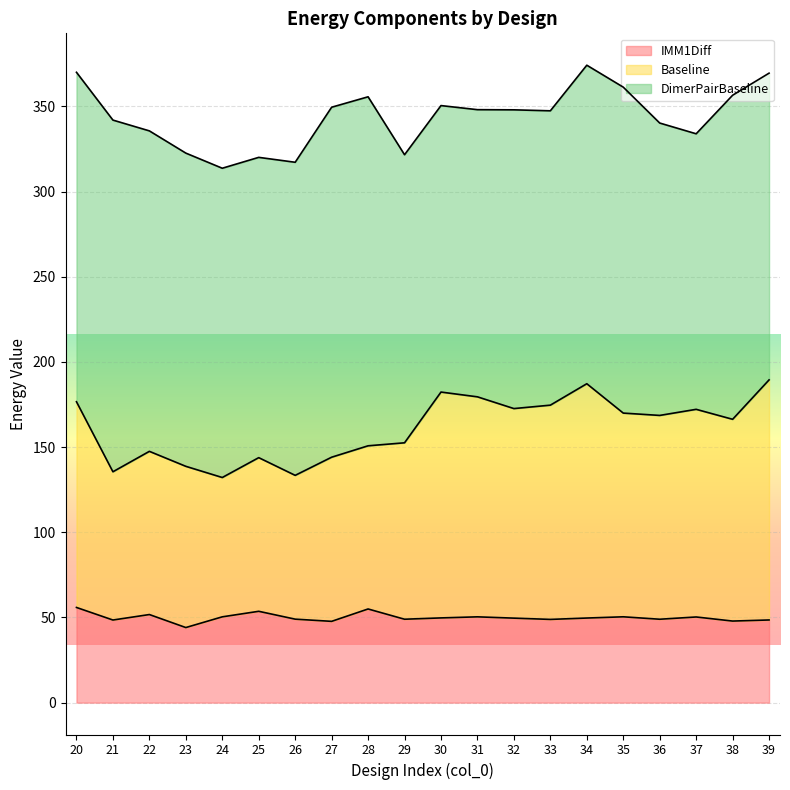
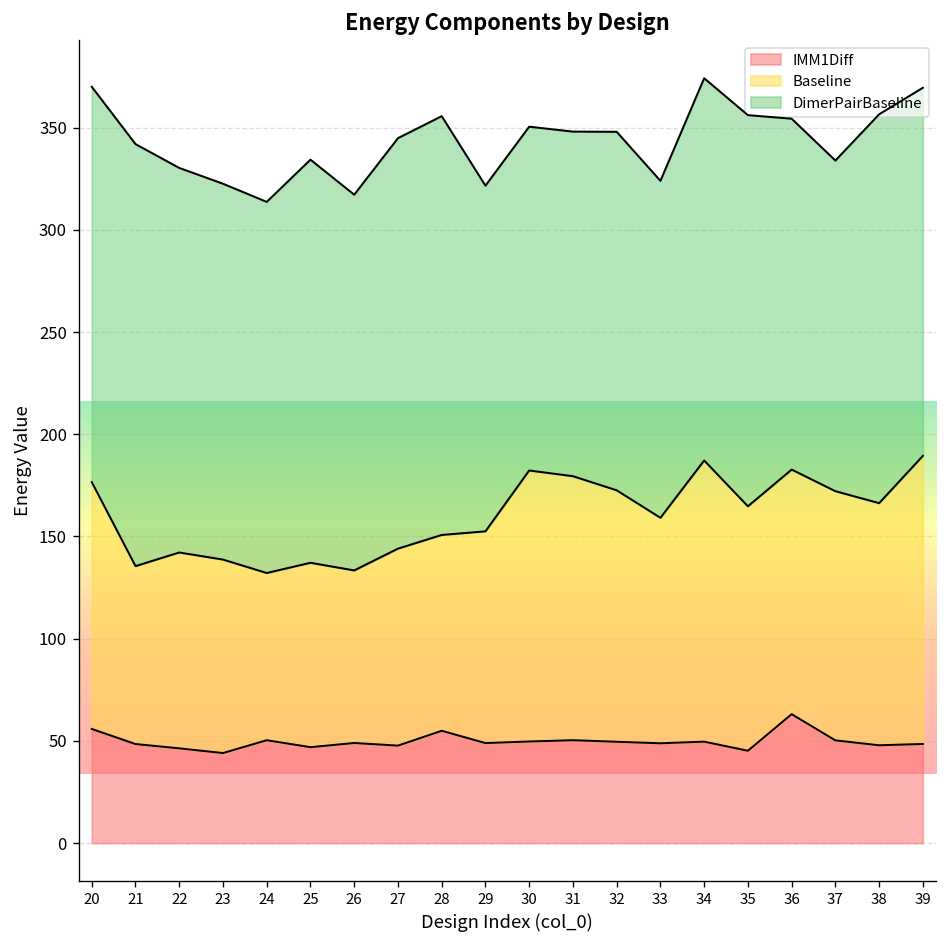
IMM1Diff, 22: 52 -> 46
IMM1Diff, 25: 54 -> 47
DimerPairBaseline, 25: 176 -> 197
DimerPairBaseline, 27: 205 -> 201
Baseline, 33: 126 -> 110
DimerPairBaseline, 33: 173 -> 165
IMM1Diff, 35: 50 -> 45
IMM1Diff, 36: 49 -> 63
